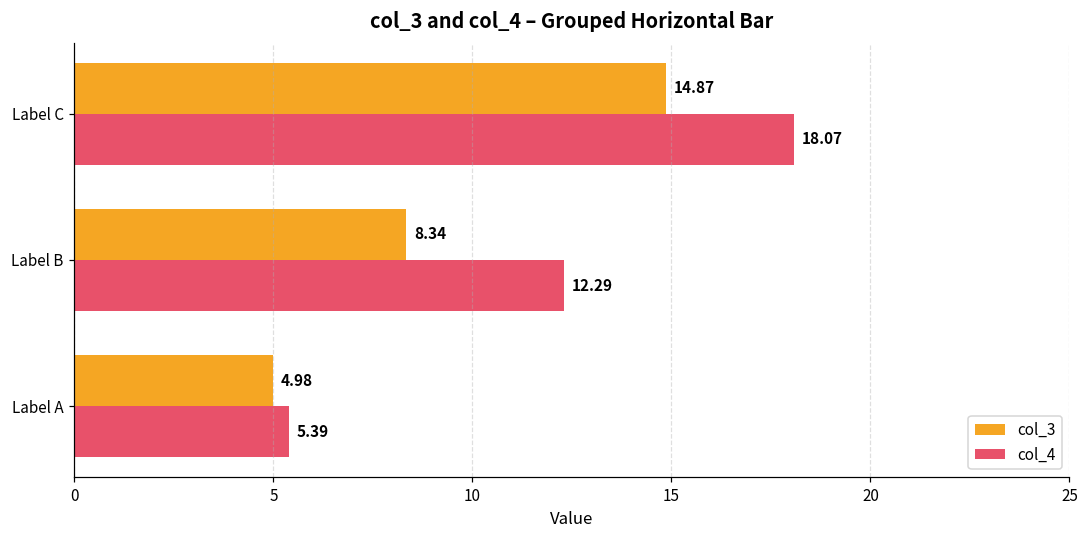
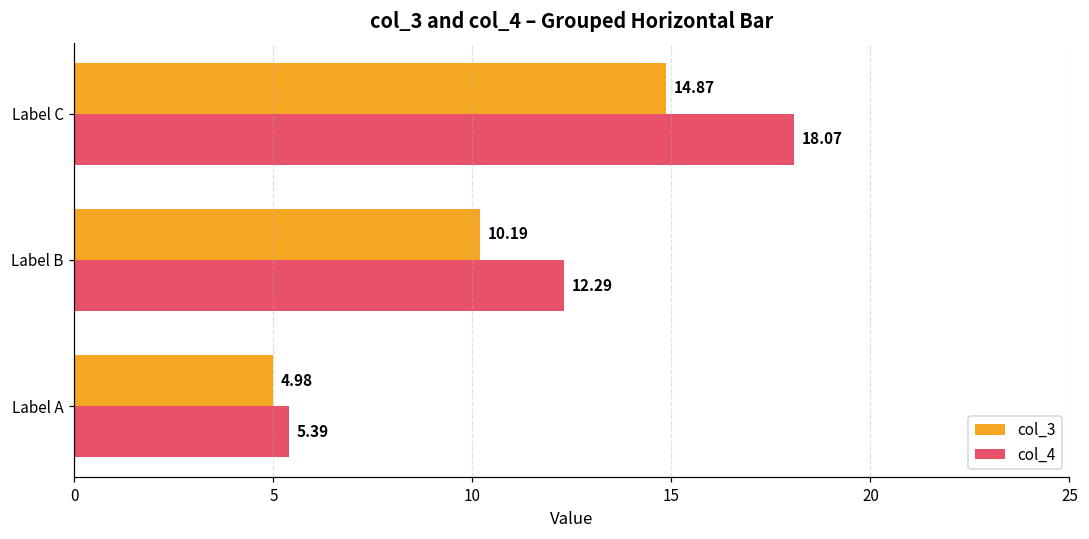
col_3, Label B: 8.34 -> 10.19
